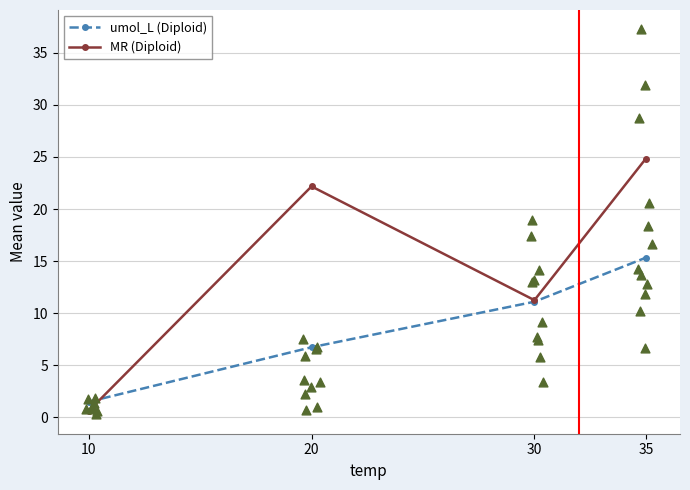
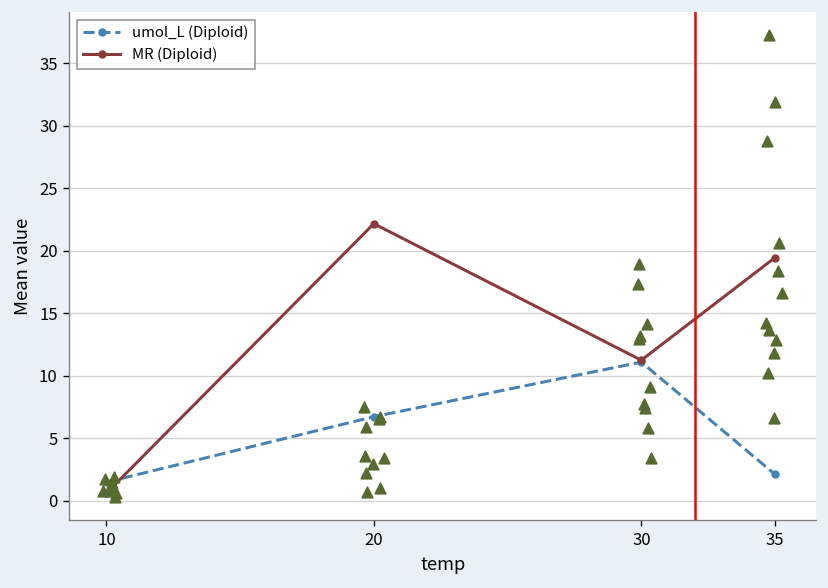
umol_L (Diploid), 35: 15.3 -> 2.1
MR (Diploid), 35: 24.8 -> 19.5
